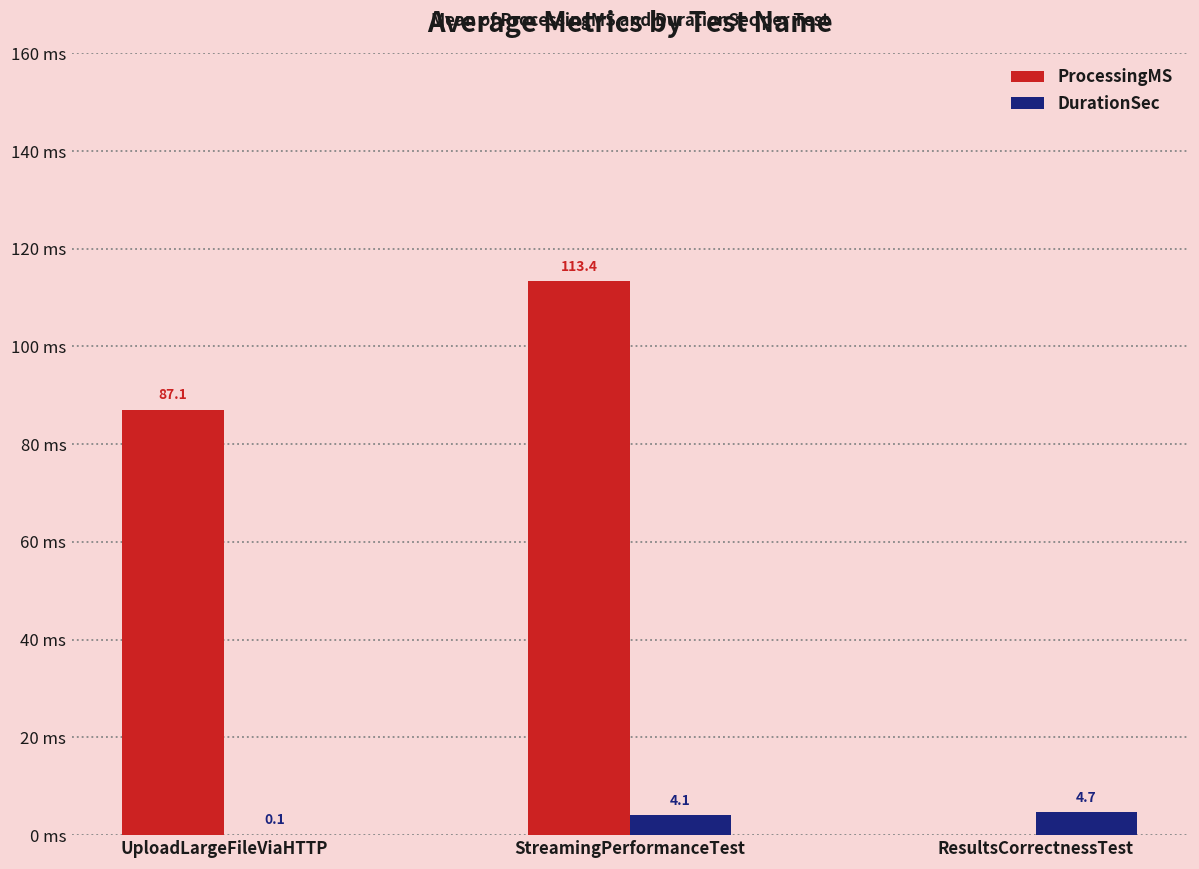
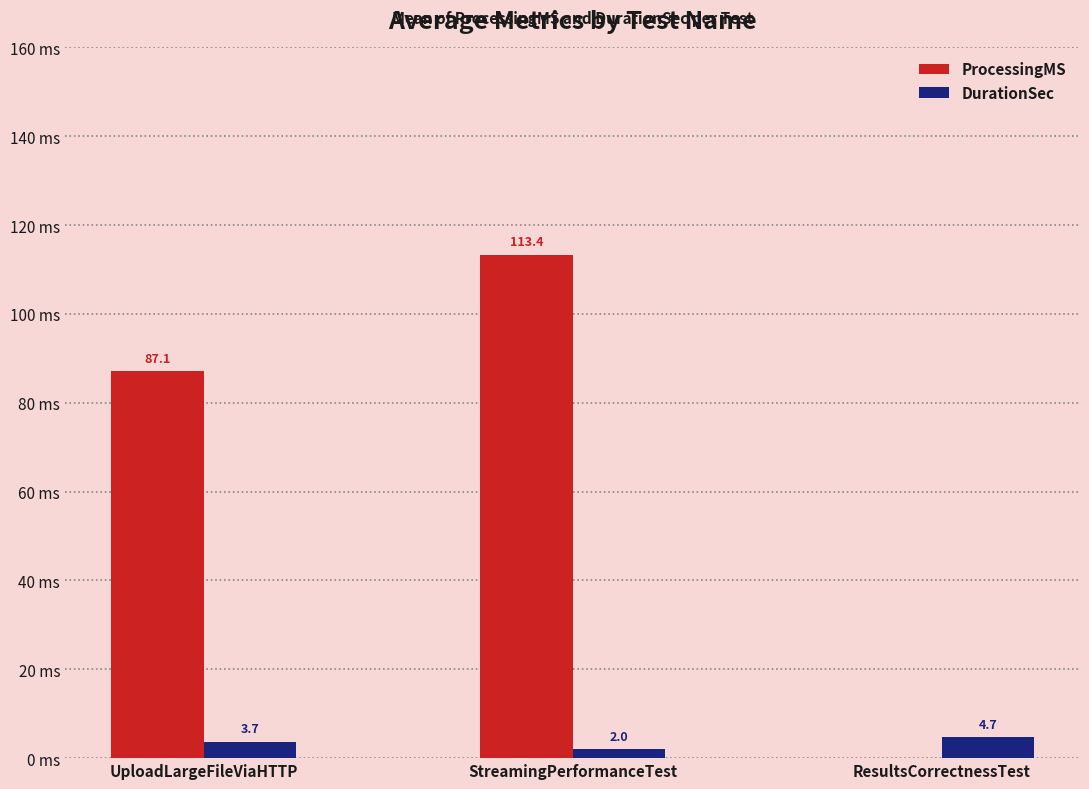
DurationSec, UploadLargeFileViaHTTP: 0.1 -> 3.7
DurationSec, StreamingPerformanceTest: 4.1 -> 2.0
